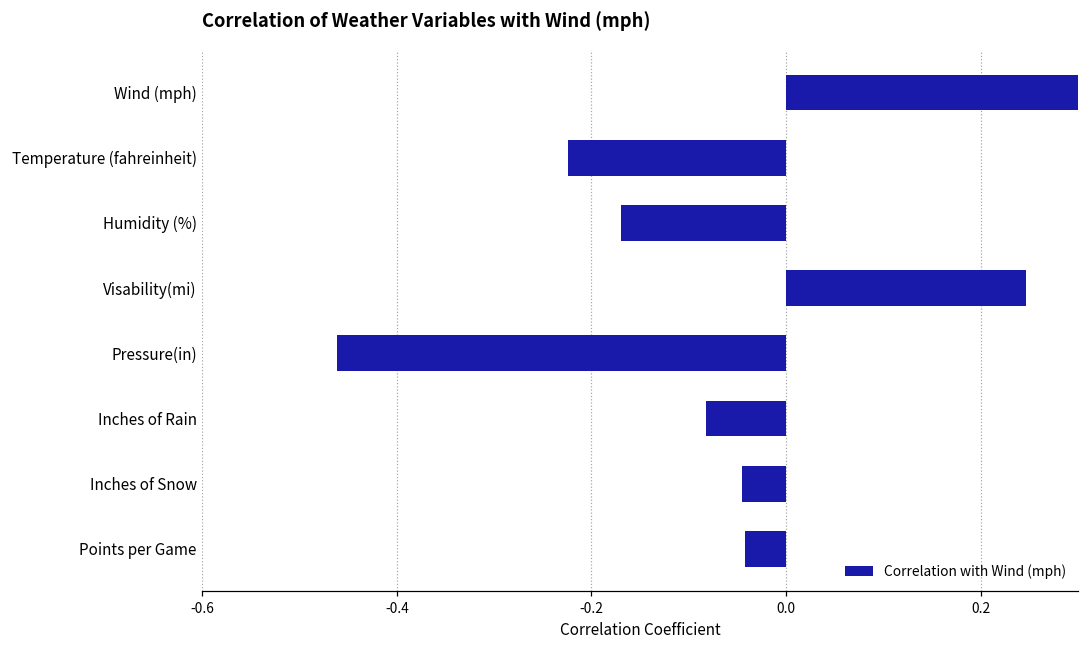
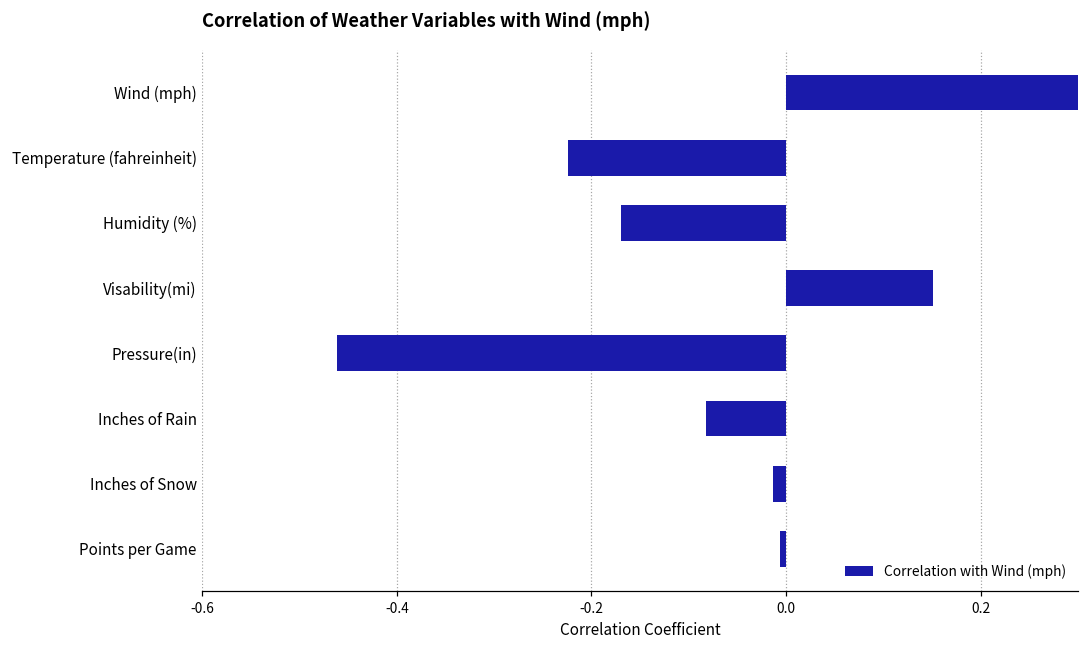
Visability(mi): 0.25 -> 0.15
Inches of Snow: -0.04 -> -0.01
Points per Game: -0.04 -> -0.01
